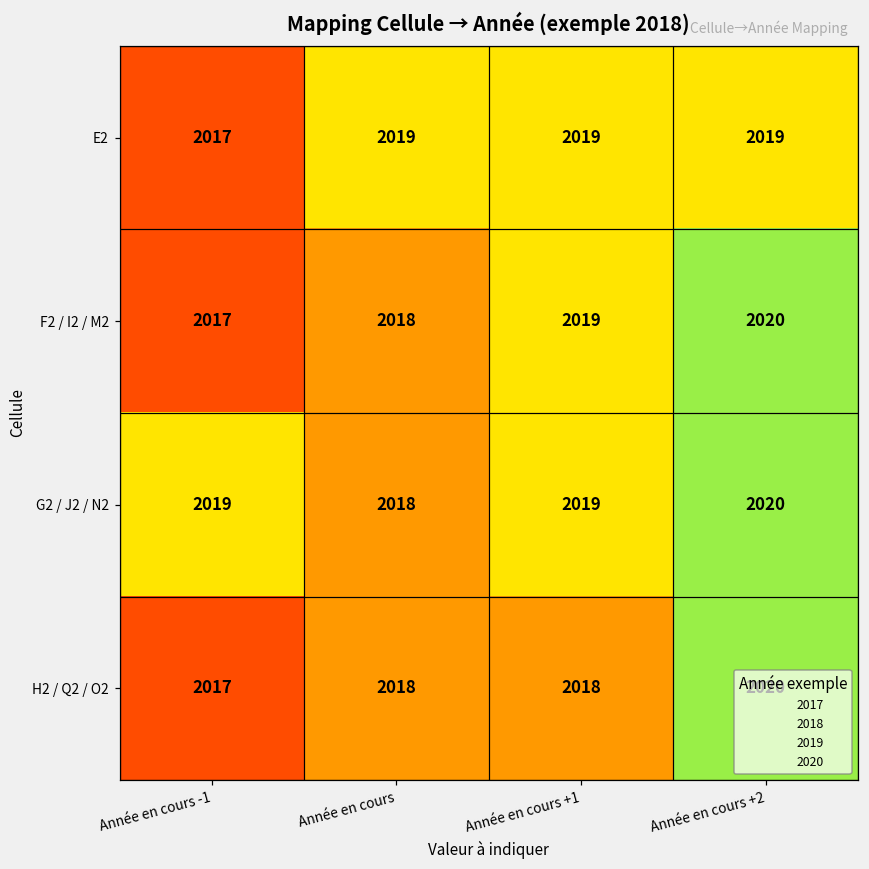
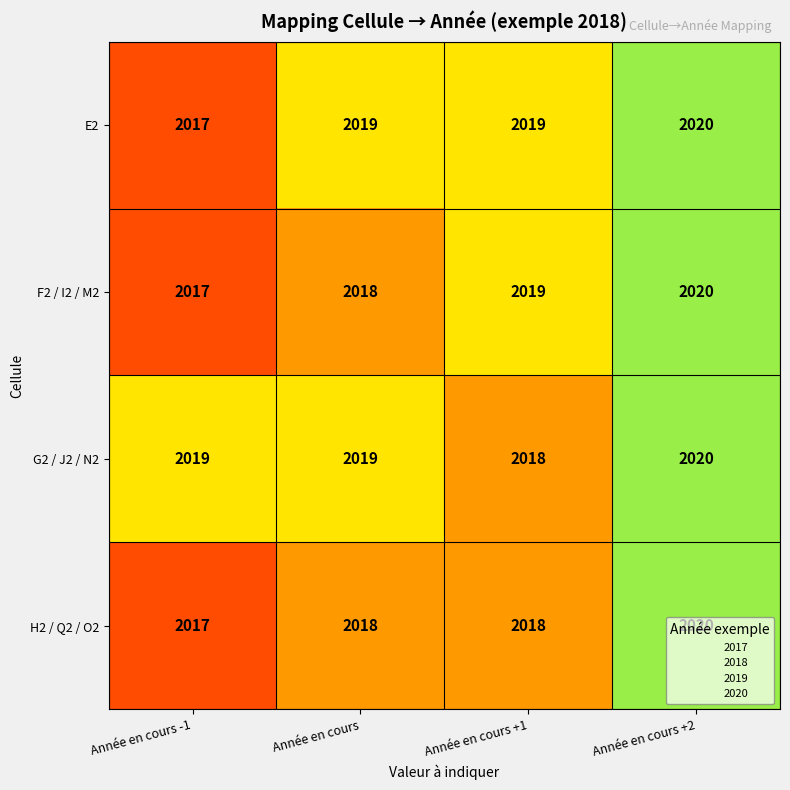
E2, Année en cours +2: 2019 -> 2020
G2 / J2 / N2, Année en cours: 2018 -> 2019
G2 / J2 / N2, Année en cours +1: 2019 -> 2018
